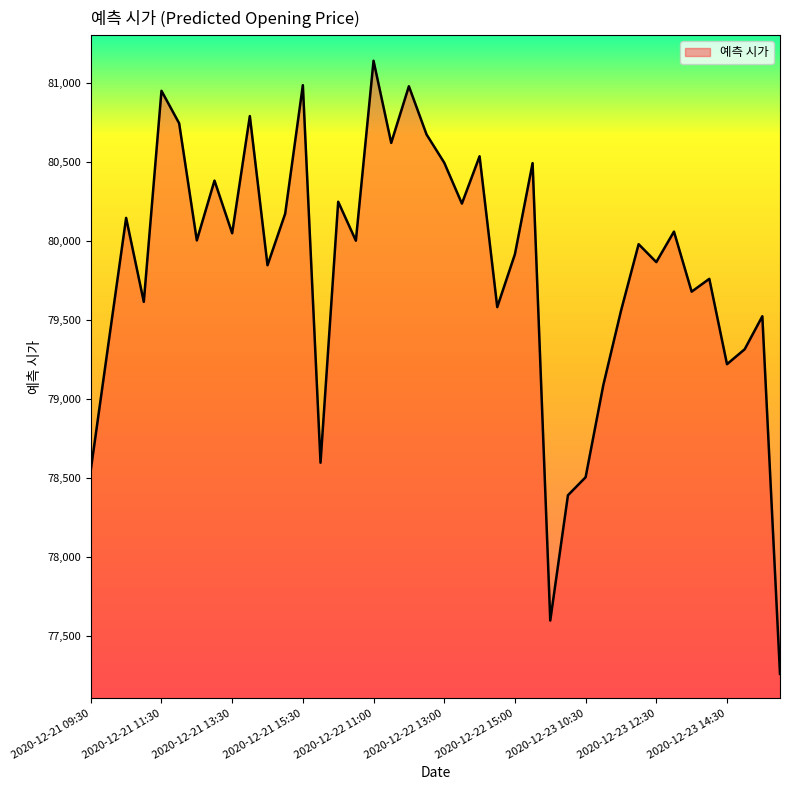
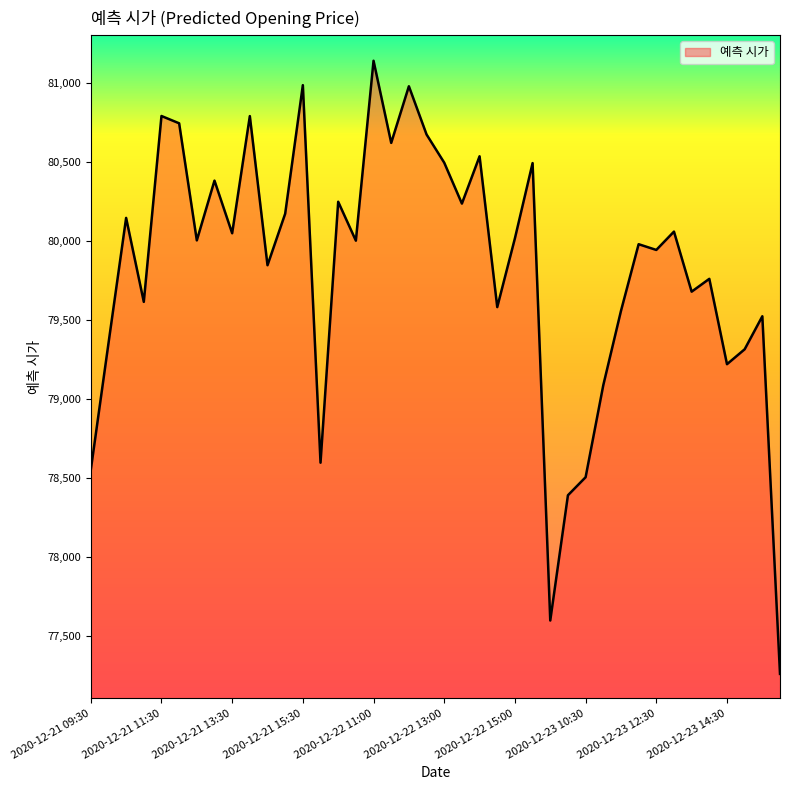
2020-12-21 11:30: 80,950 -> 80,790
2020-12-22 15:00: 79,920 -> 80,020
2020-12-23 12:30: 79,870 -> 79,940
